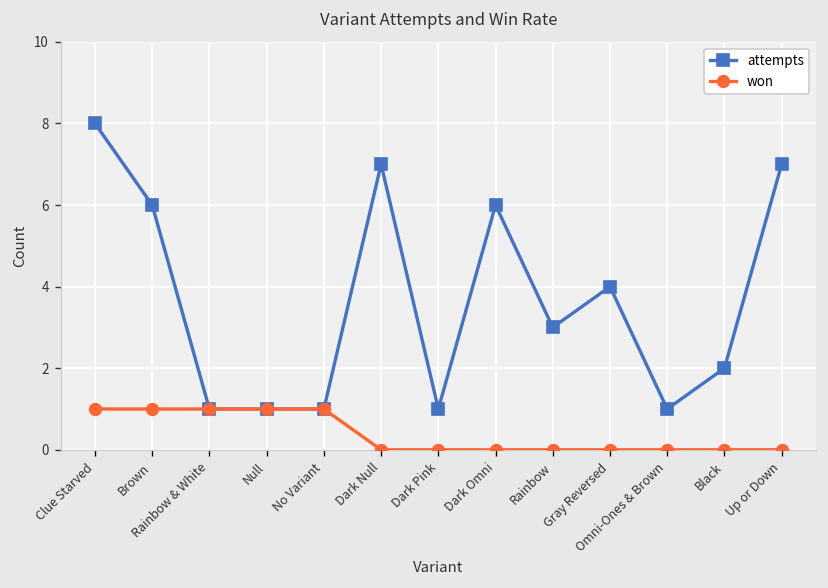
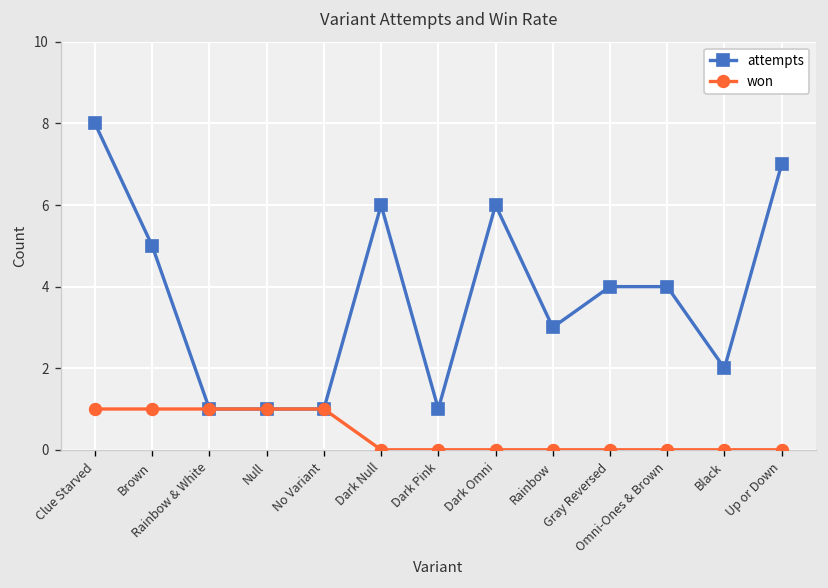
attempts, Brown: 6 -> 5
attempts, Dark Null: 7 -> 6
attempts, Omni-Ones & Brown: 1 -> 4
